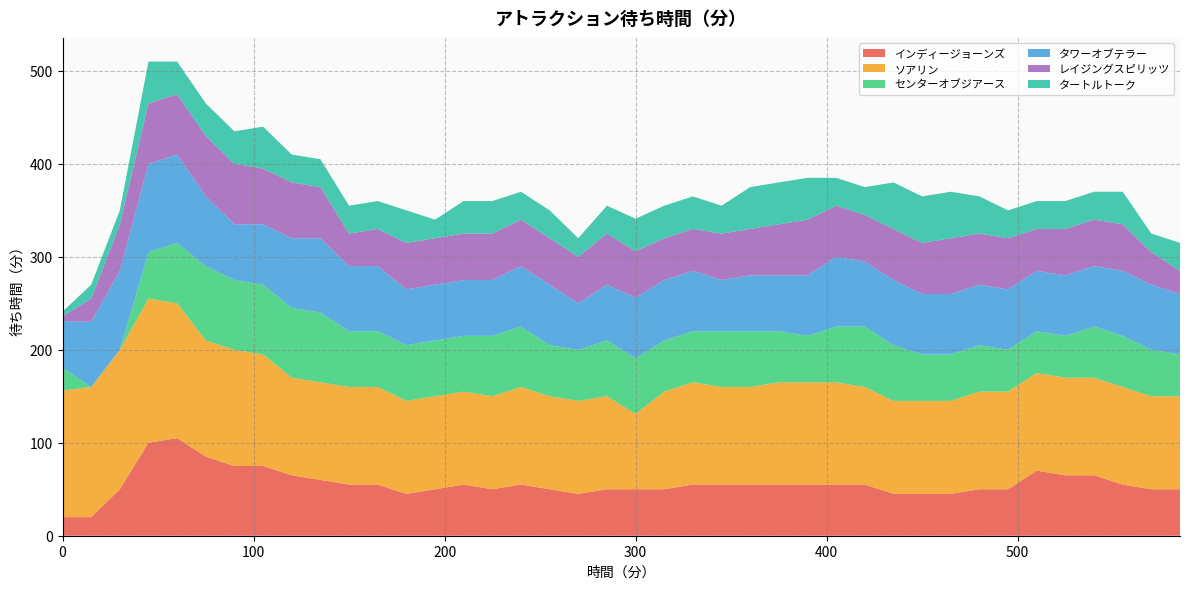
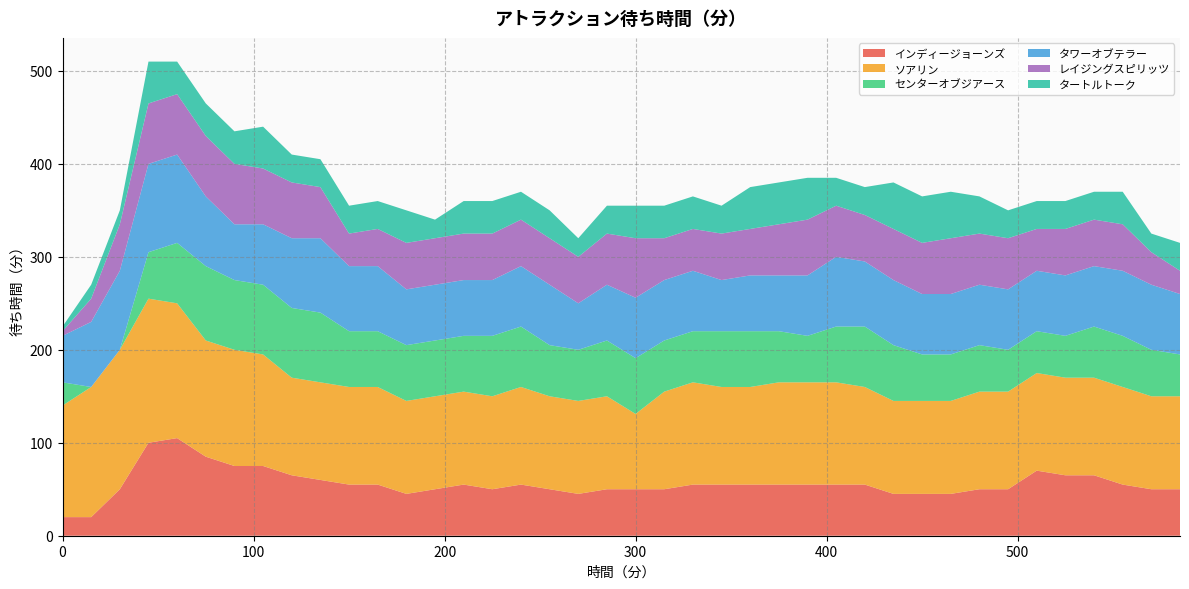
ソアリン, 0: 140 -> 120
レイジングスピリッツ, 300: 50 -> 60
